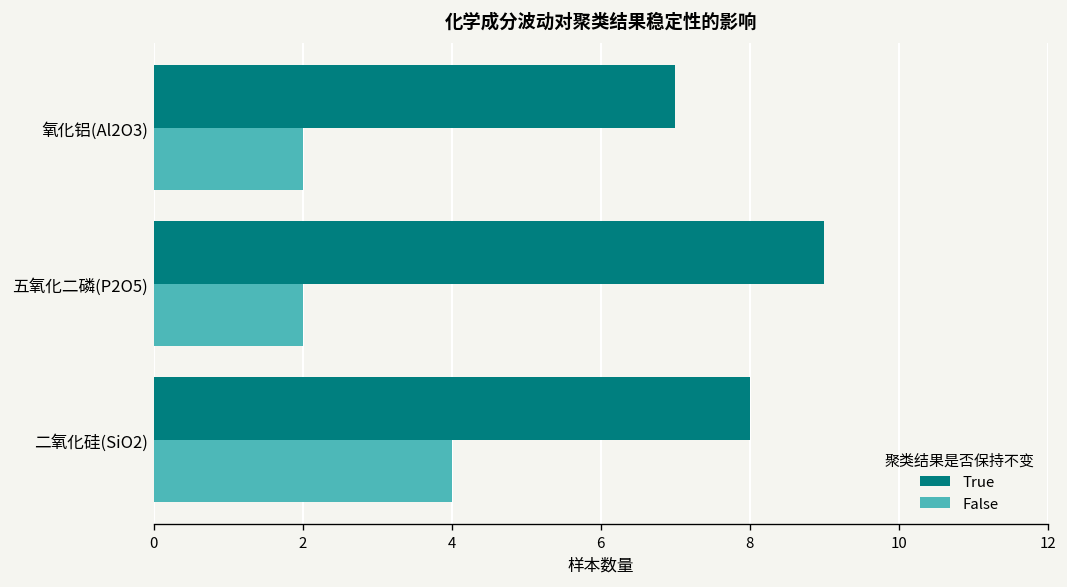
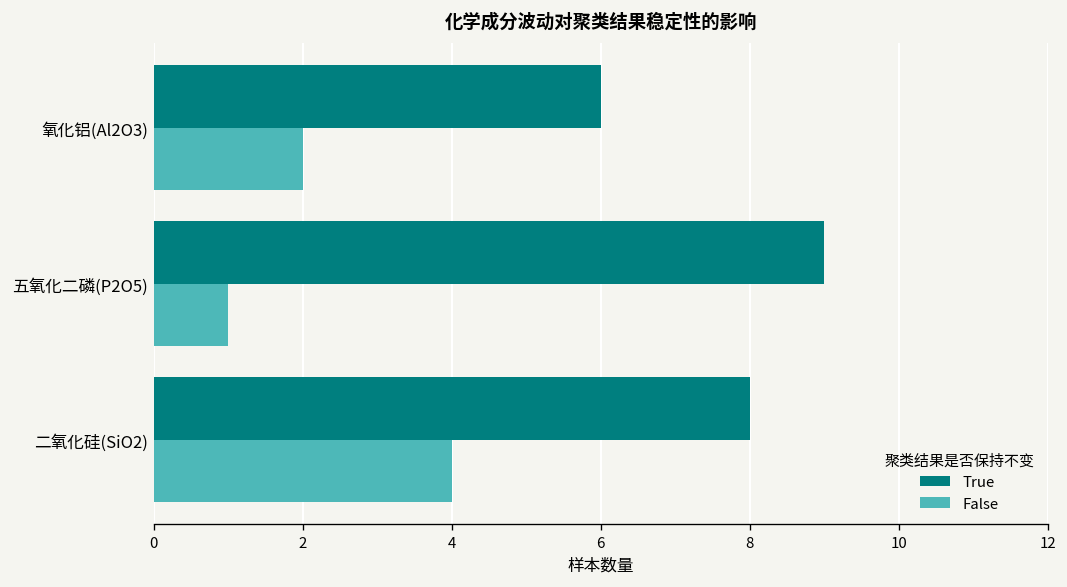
True, 氧化铝(Al2O3): 7 -> 6
False, 五氧化二磷(P2O5): 2 -> 1
